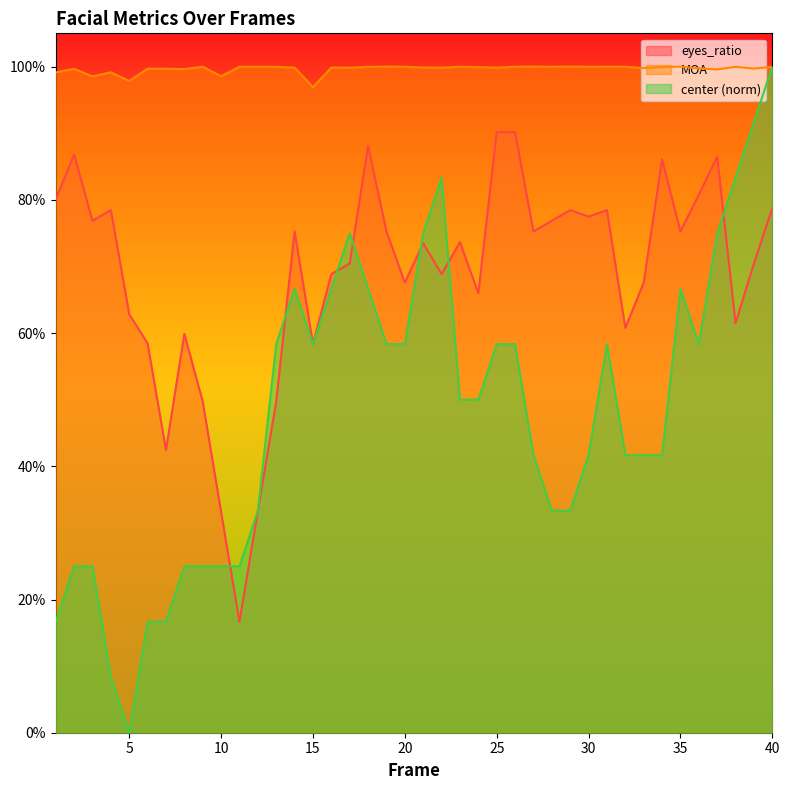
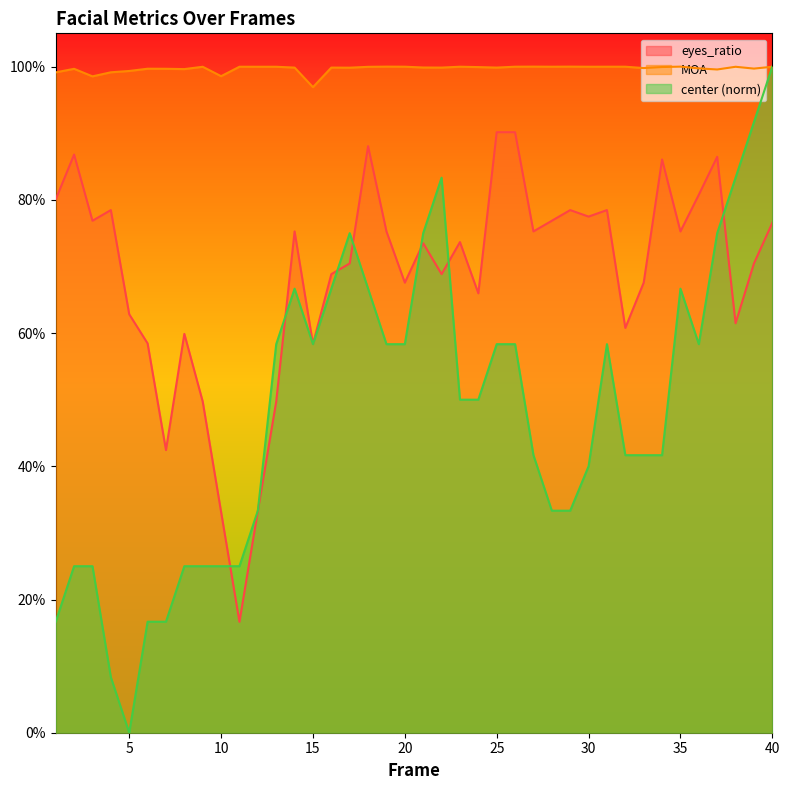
MOA, 5: 98% -> 99%
center (norm), 30: 42% -> 40%
eyes_ratio, 40: 79% -> 77%
